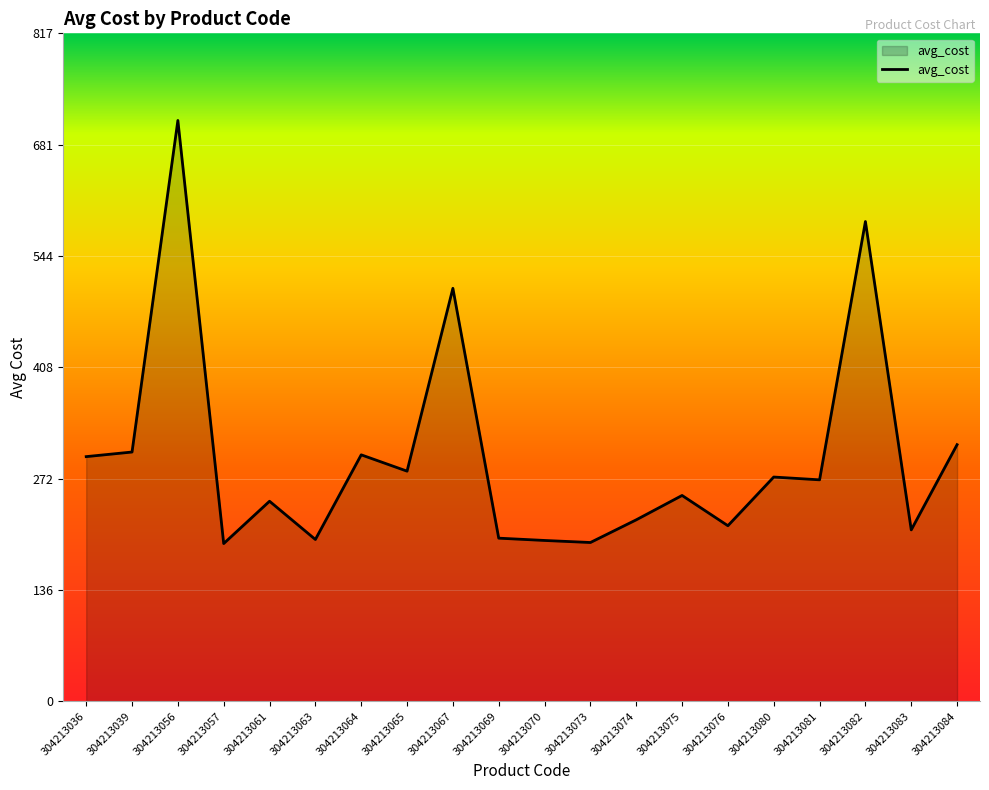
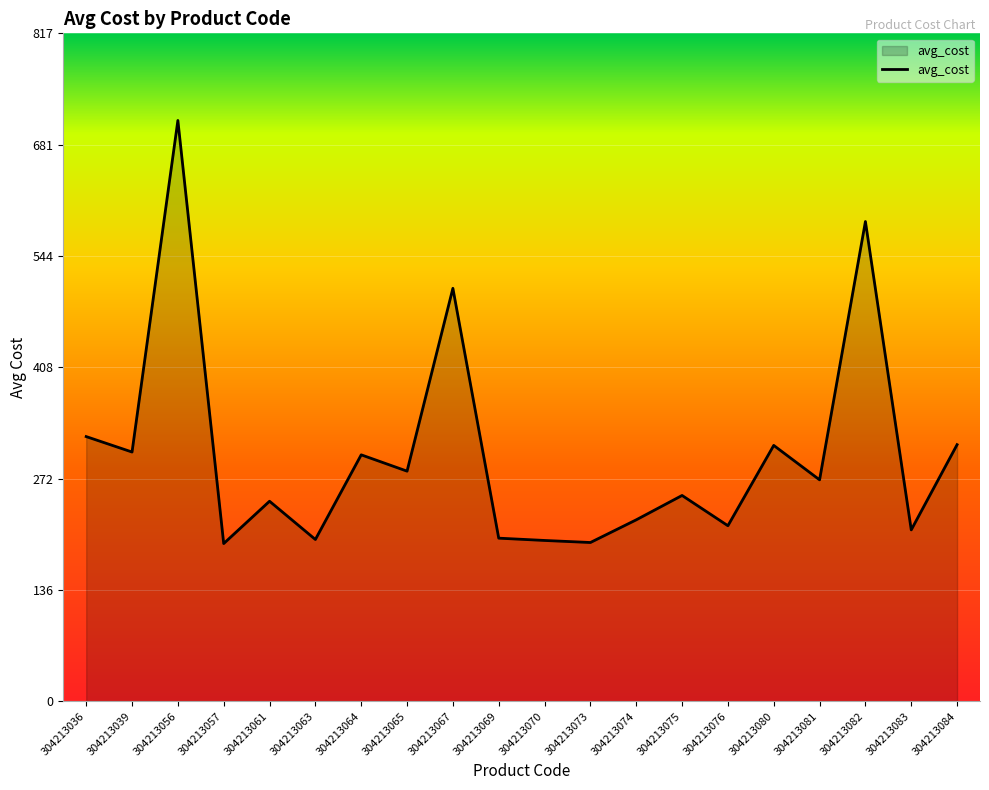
304213036: 300 -> 320
304213080: 270 -> 310
